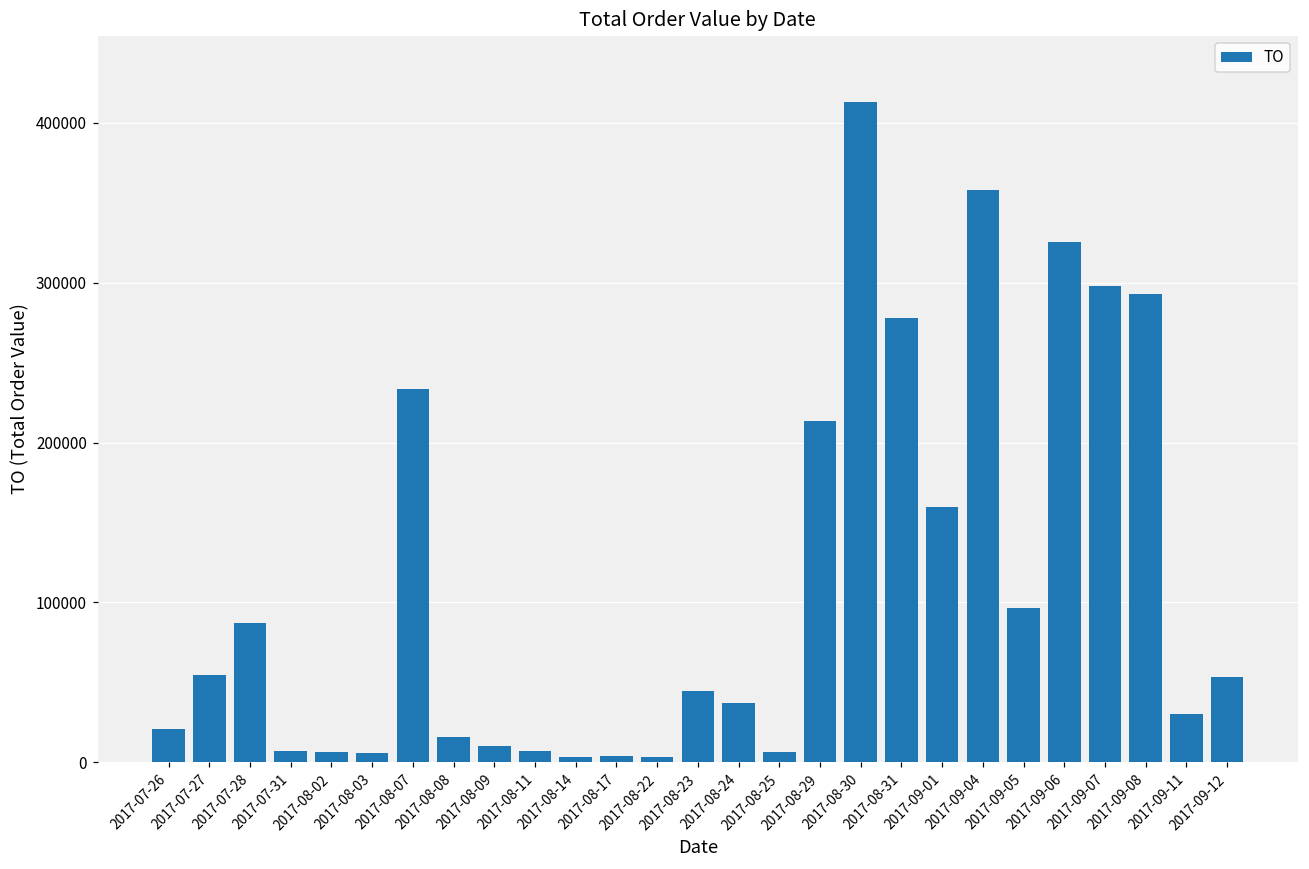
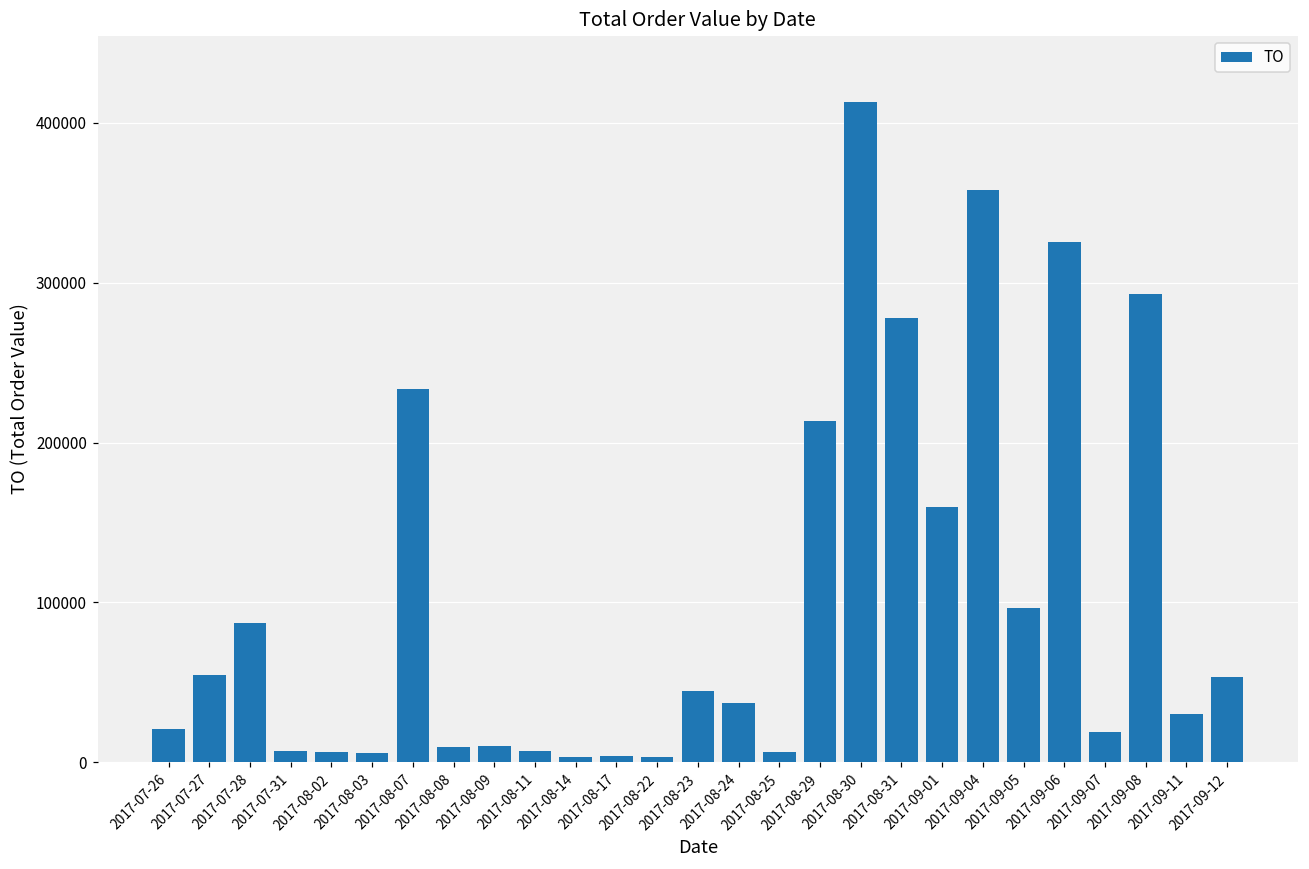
2017-08-08: 16000 -> 9000
2017-09-07: 298000 -> 19000
